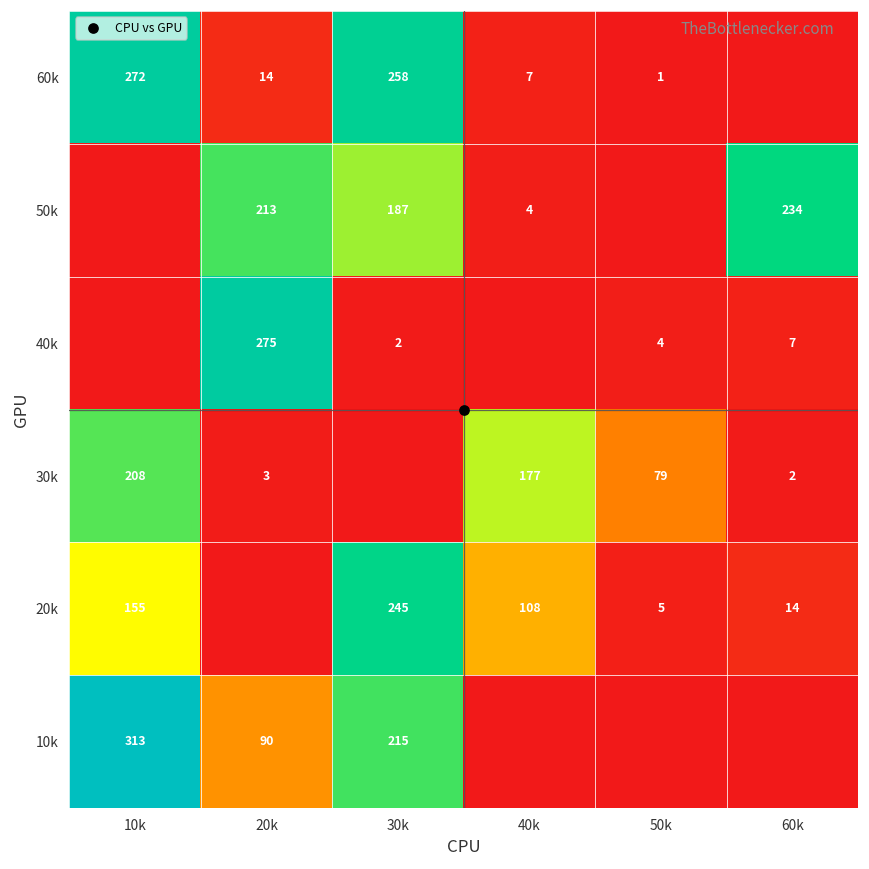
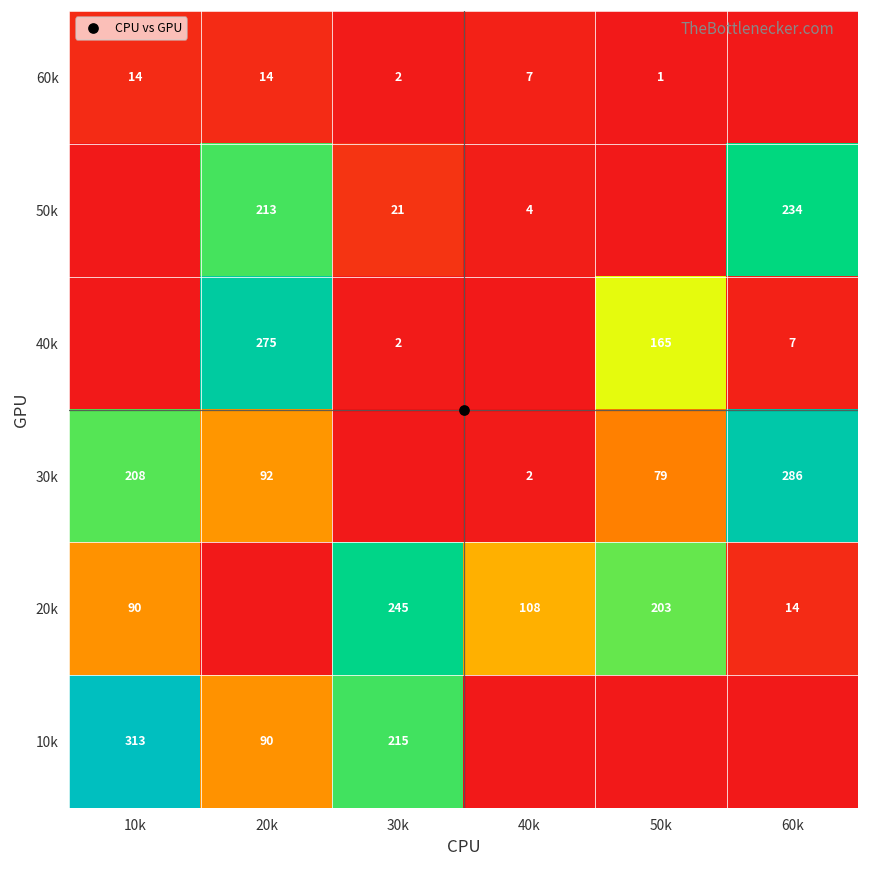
60k, 10k: 272 -> 14
60k, 30k: 258 -> 2
50k, 30k: 187 -> 21
40k, 50k: 4 -> 165
30k, 20k: 3 -> 92
30k, 40k: 177 -> 2
30k, 60k: 2 -> 286
20k, 10k: 155 -> 90
20k, 50k: 5 -> 203
